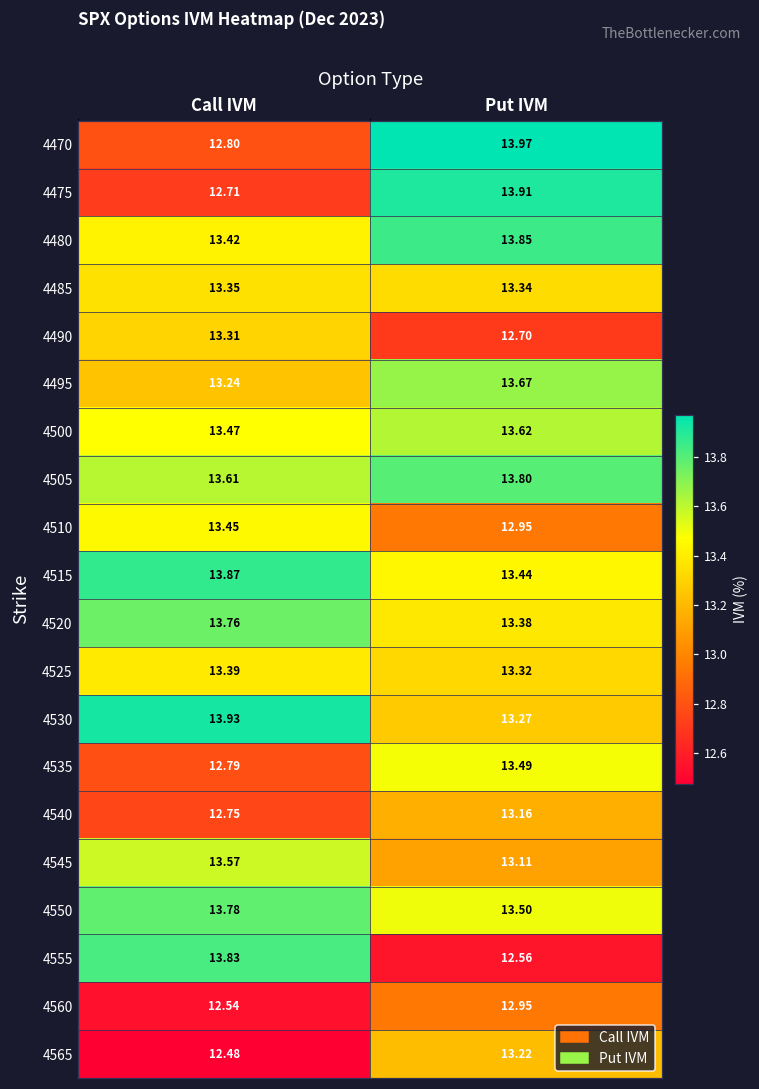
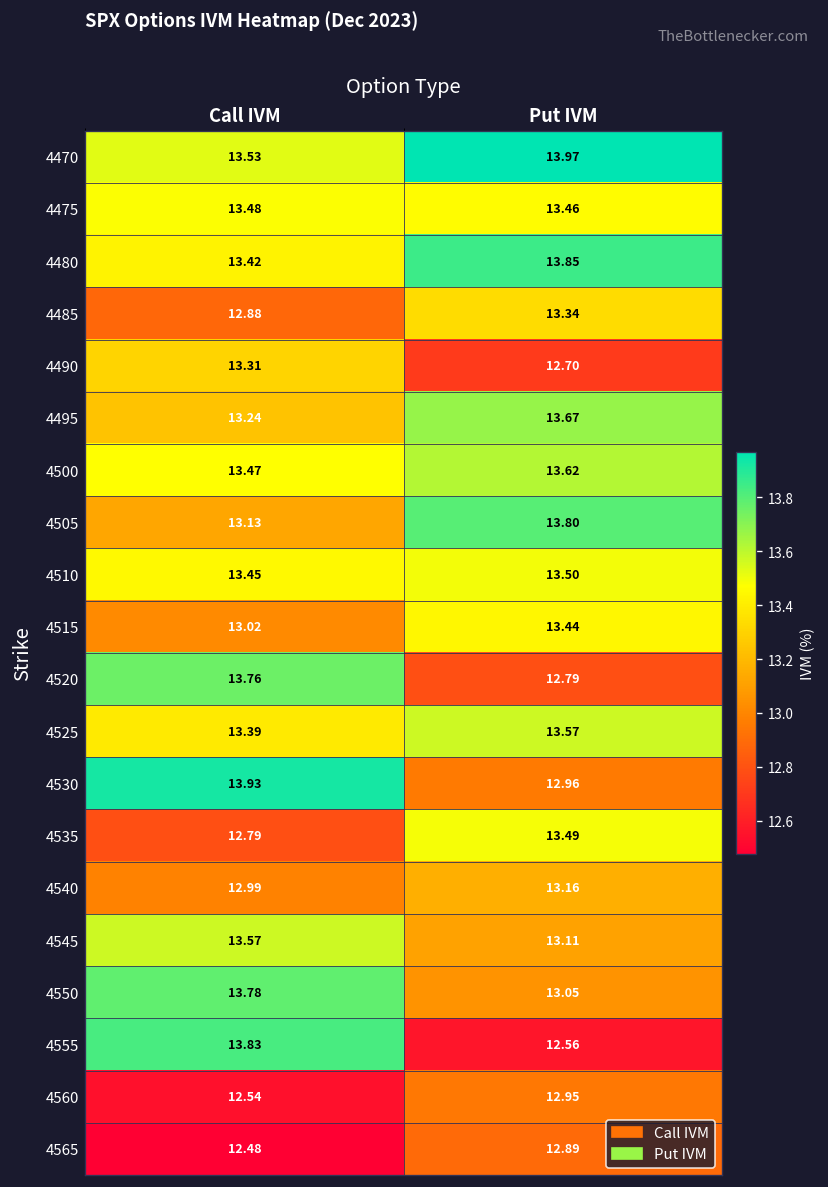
4470, Call IVM: 12.80 -> 13.53
4475, Call IVM: 12.71 -> 13.48
4475, Put IVM: 13.91 -> 13.46
4485, Call IVM: 13.35 -> 12.88
4505, Call IVM: 13.61 -> 13.13
4510, Put IVM: 12.95 -> 13.50
4515, Call IVM: 13.87 -> 13.02
4520, Put IVM: 13.38 -> 12.79
4525, Put IVM: 13.32 -> 13.57
4530, Put IVM: 13.27 -> 12.96
4540, Call IVM: 12.75 -> 12.99
4550, Put IVM: 13.50 -> 13.05
4565, Put IVM: 13.22 -> 12.89
